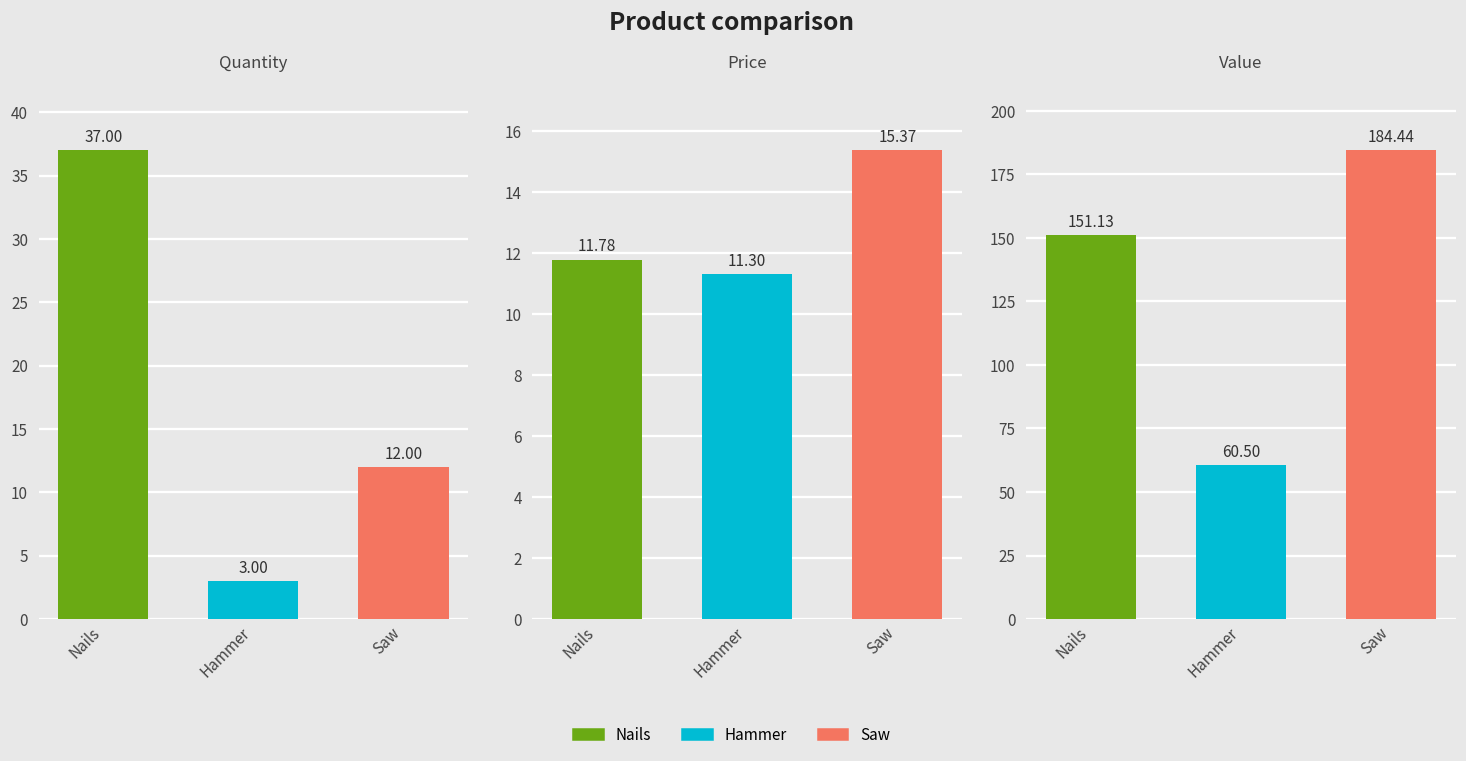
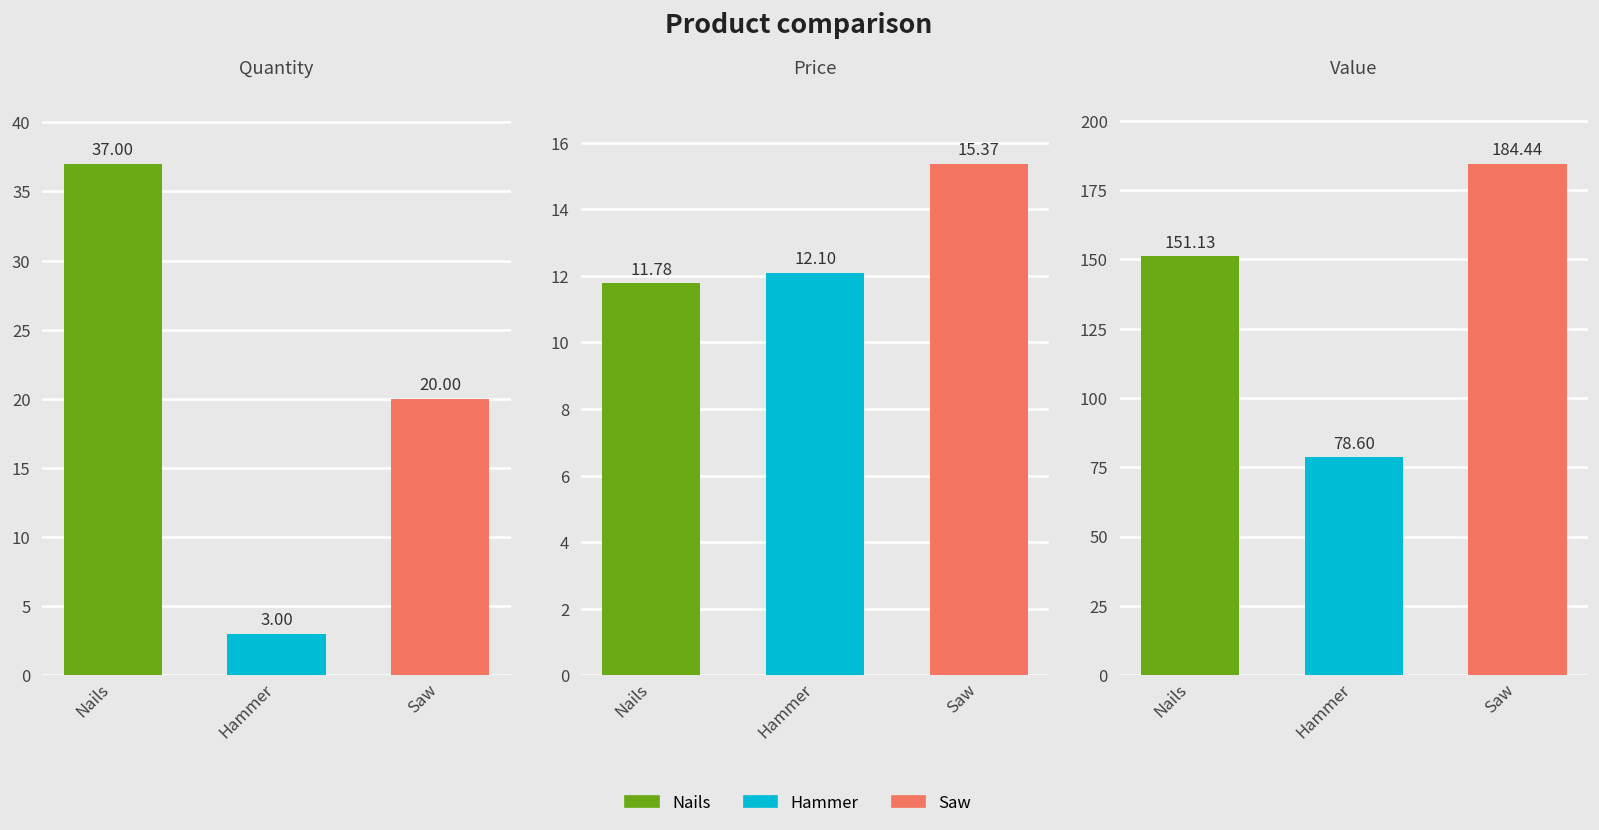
Quantity, Saw: 12.00 -> 20.00
Price, Hammer: 11.30 -> 12.10
Value, Hammer: 60.50 -> 78.60
